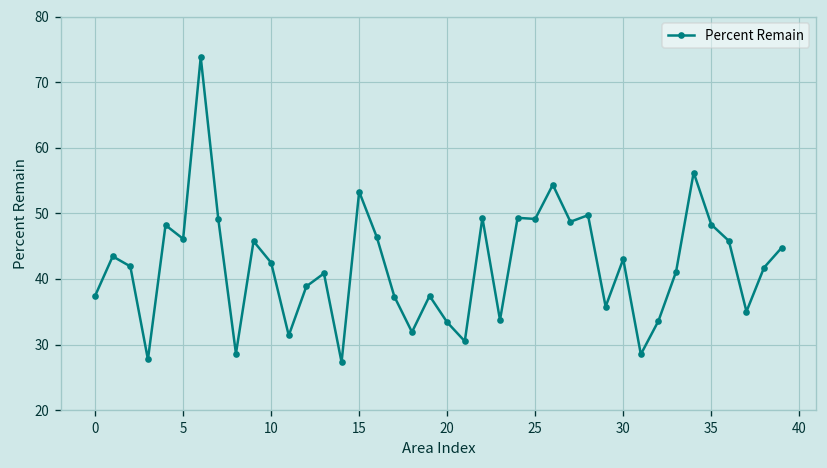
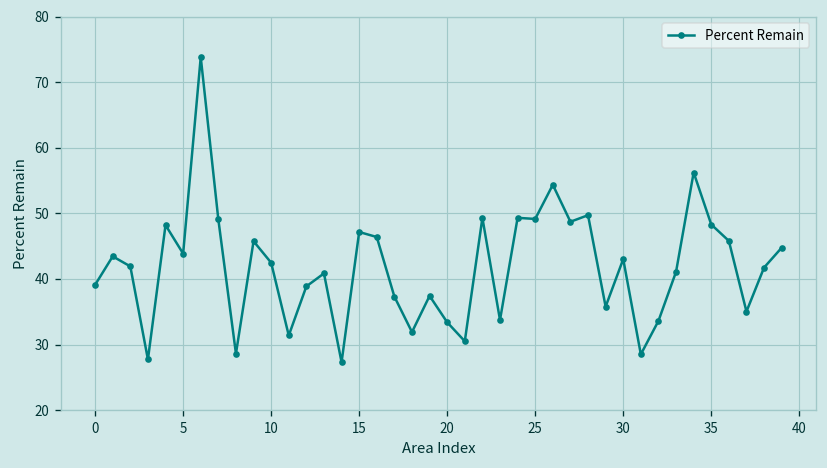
0: 37 -> 39
5: 46 -> 44
15: 53 -> 47
